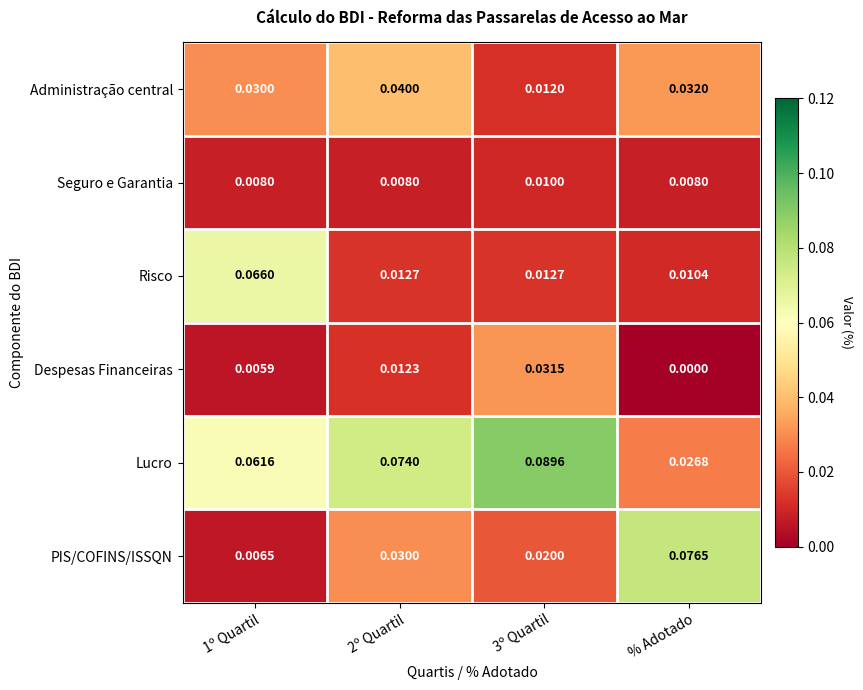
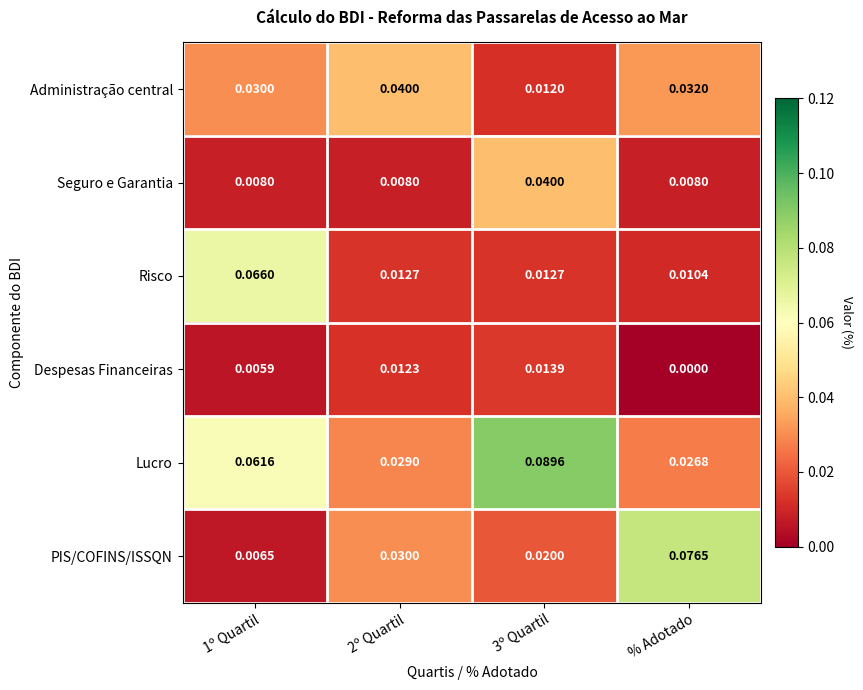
Seguro e Garantia, 3º Quartil: 0.0100 -> 0.0400
Despesas Financeiras, 3º Quartil: 0.0315 -> 0.0139
Lucro, 2º Quartil: 0.0740 -> 0.0290
